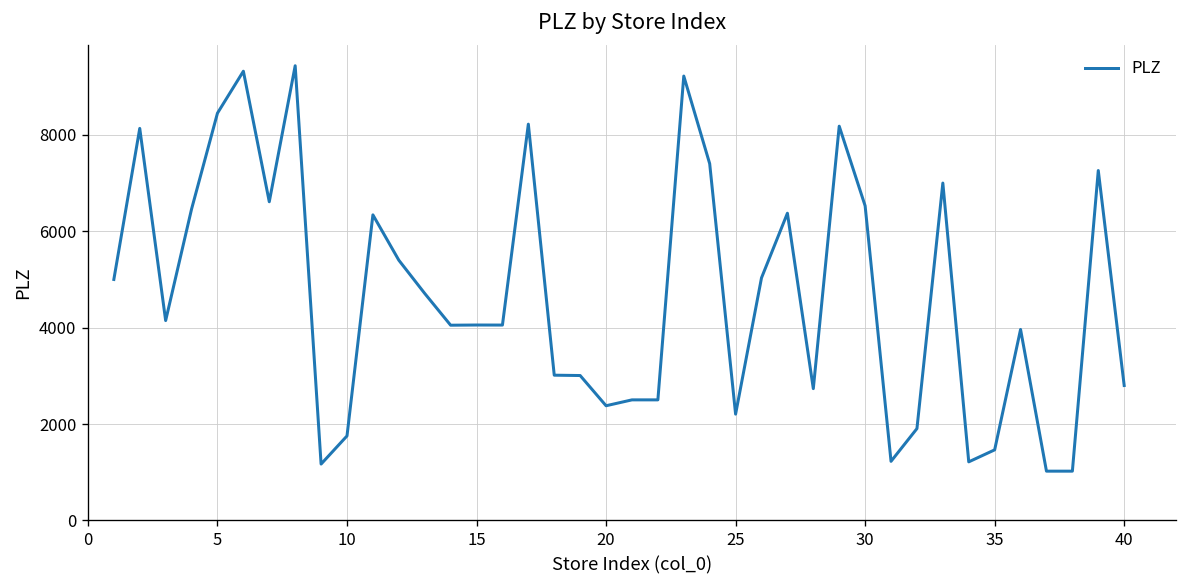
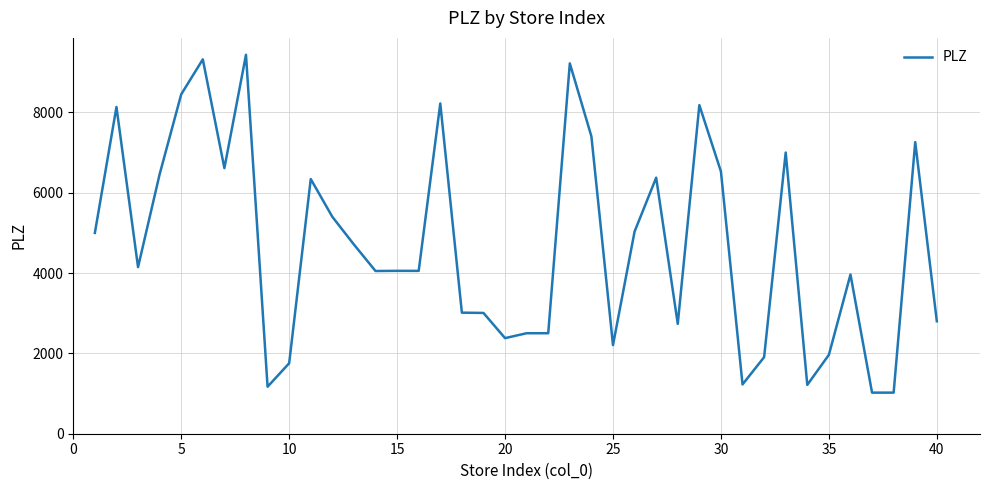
35: 1500 -> 2000
